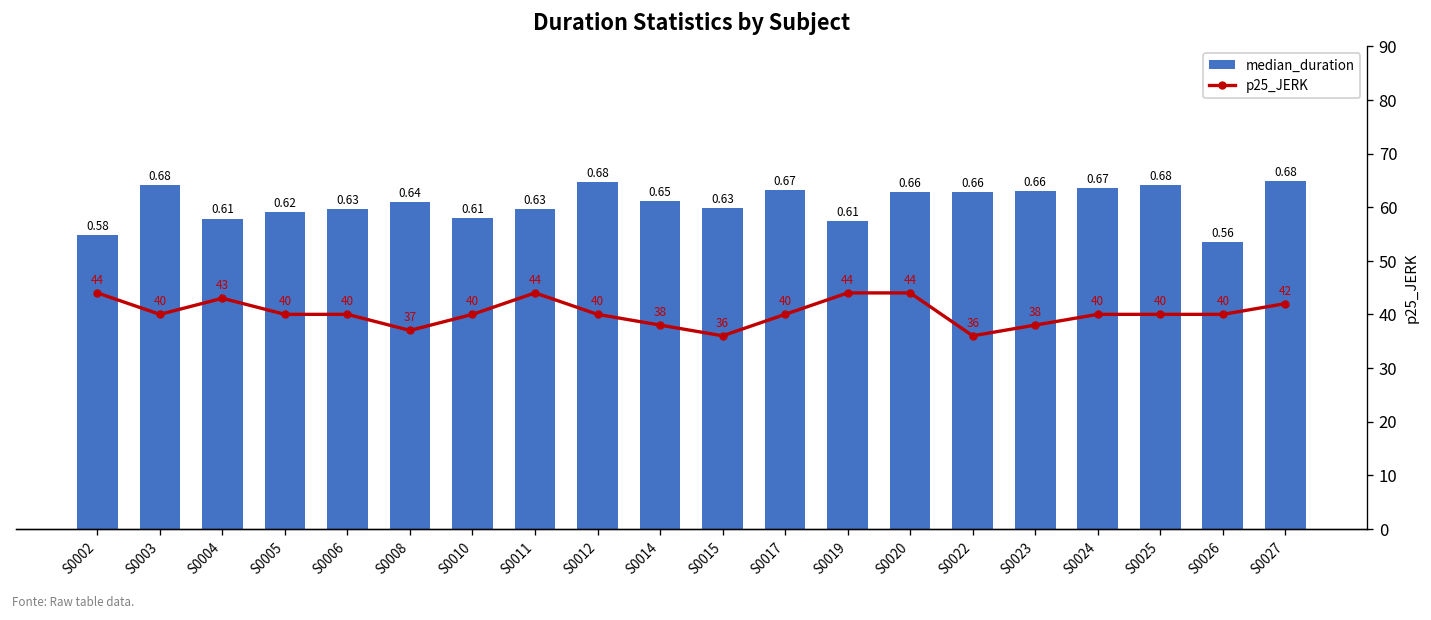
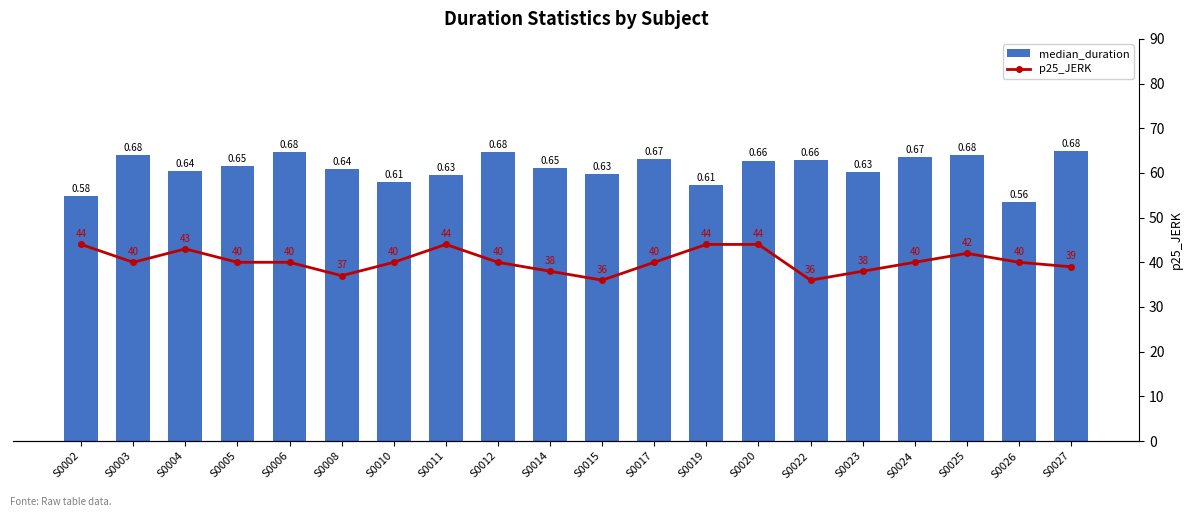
median_duration, S0004: 0.61 -> 0.64
median_duration, S0005: 0.62 -> 0.65
median_duration, S0006: 0.63 -> 0.68
median_duration, S0023: 0.66 -> 0.63
p25_JERK, S0025: 40 -> 42
p25_JERK, S0027: 42 -> 39
